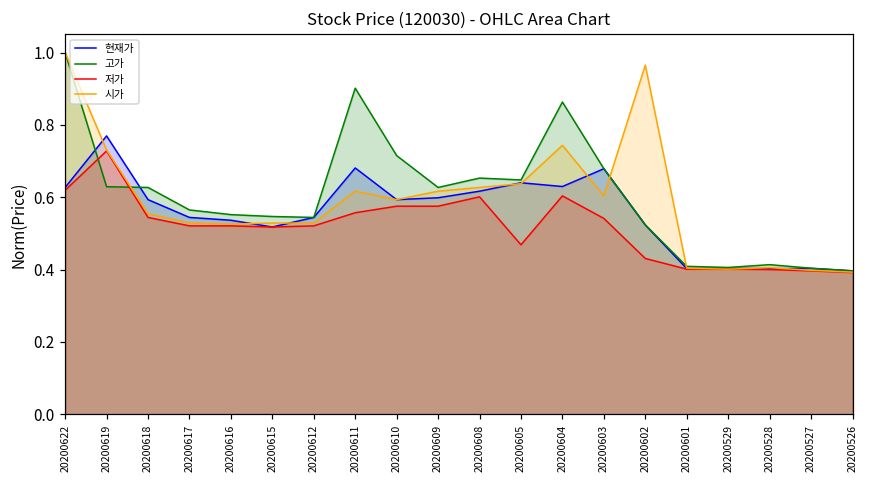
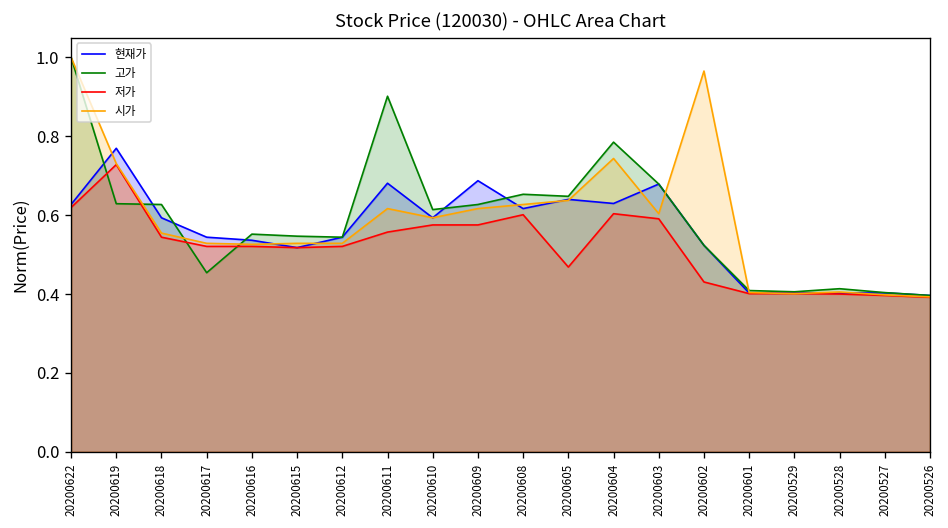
고가, 20200617: 0.56 -> 0.45
고가, 20200610: 0.72 -> 0.61
현재가, 20200609: 0.60 -> 0.69
고가, 20200604: 0.86 -> 0.78
저가, 20200603: 0.54 -> 0.59
